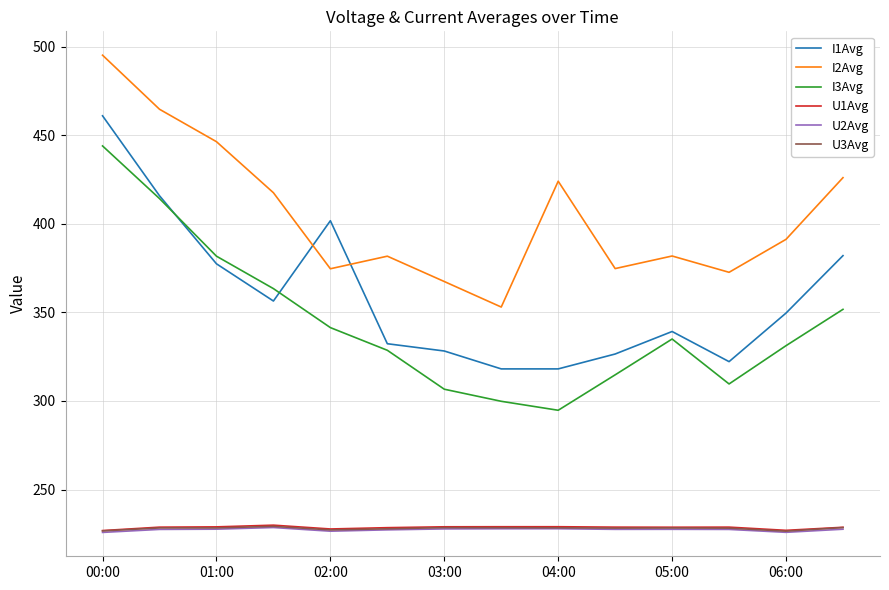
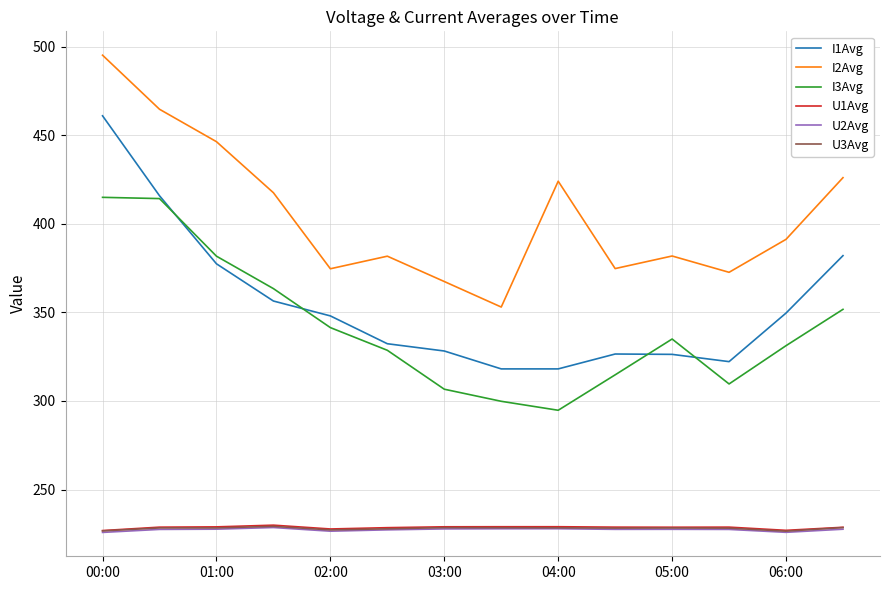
I3Avg, 00:00: 444 -> 415
I1Avg, 02:00: 402 -> 348
I1Avg, 05:00: 339 -> 326
